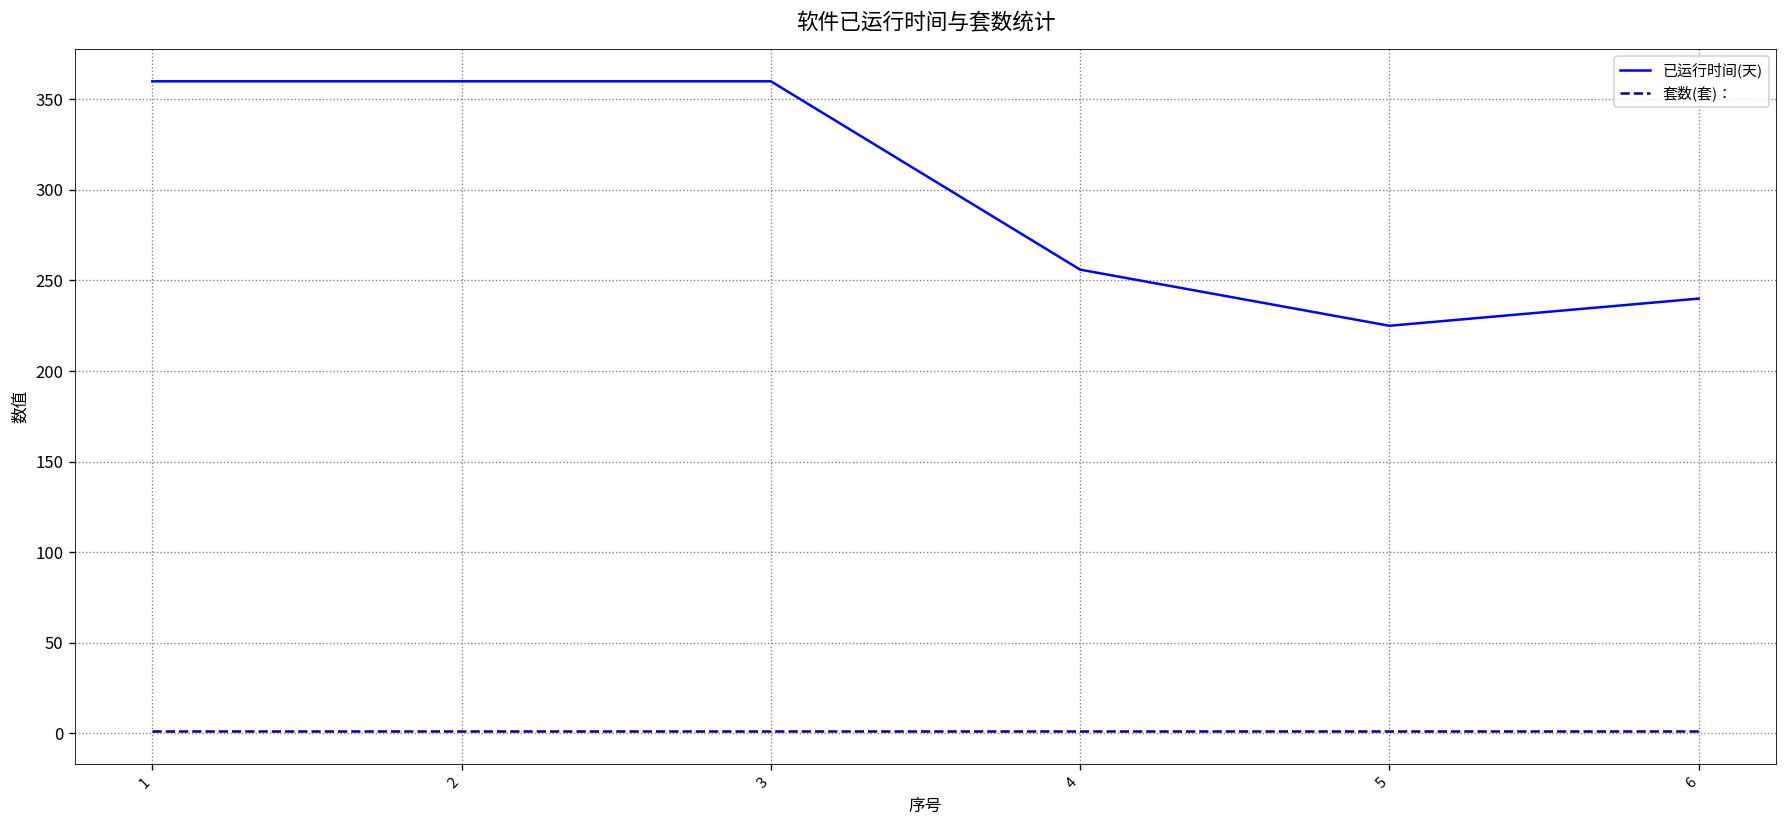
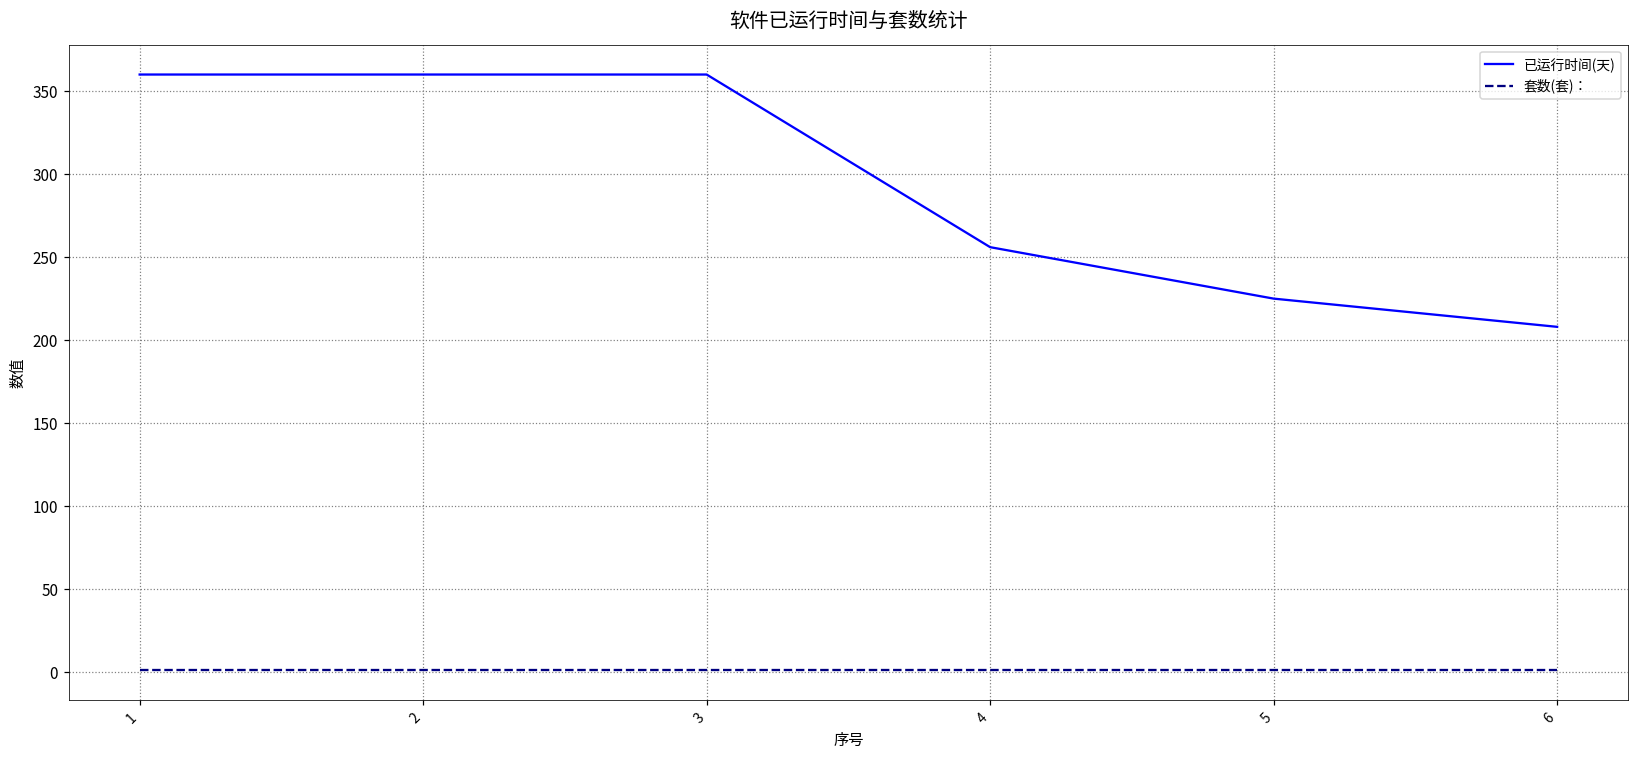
已运行时间(天), 6: 240 -> 208
